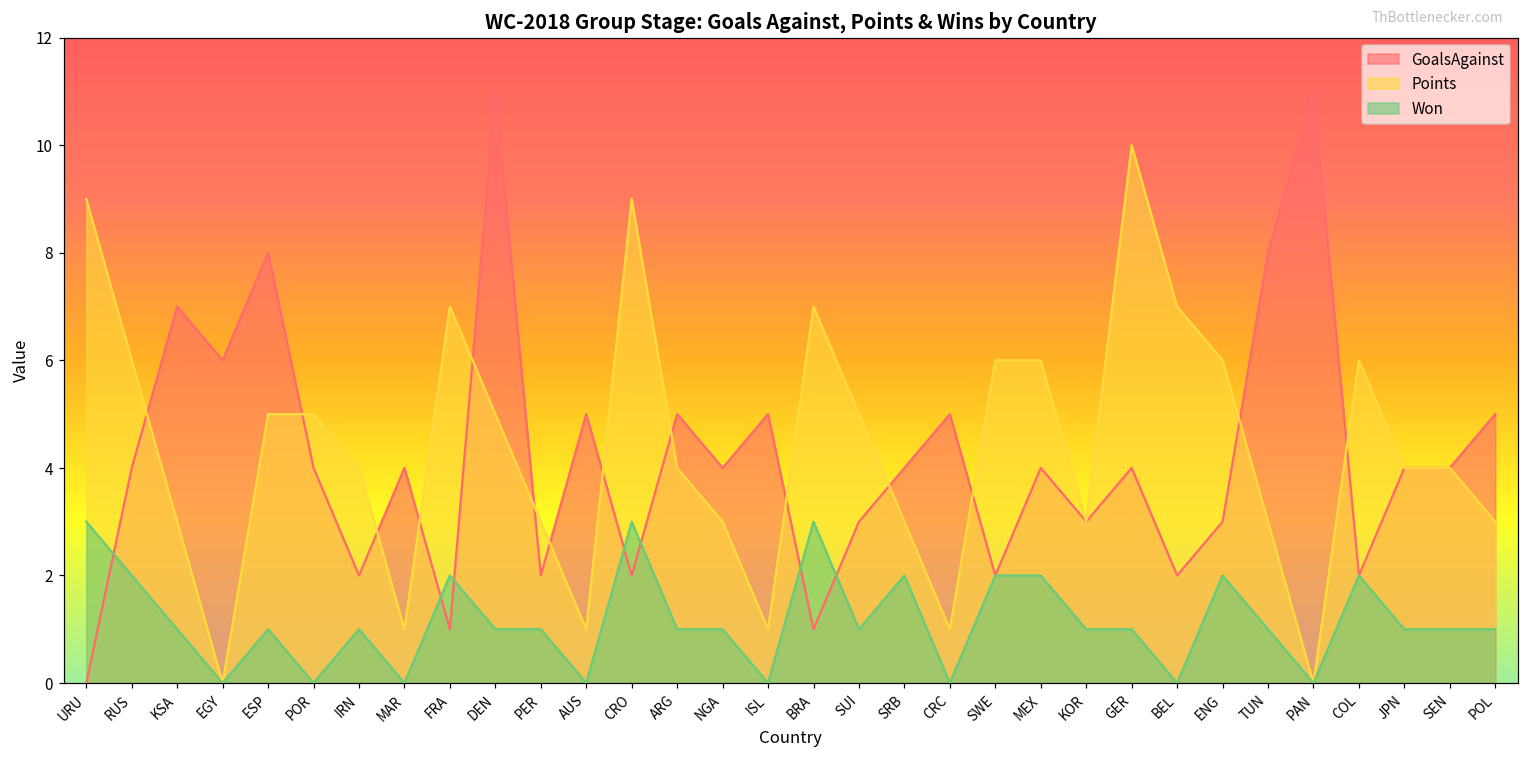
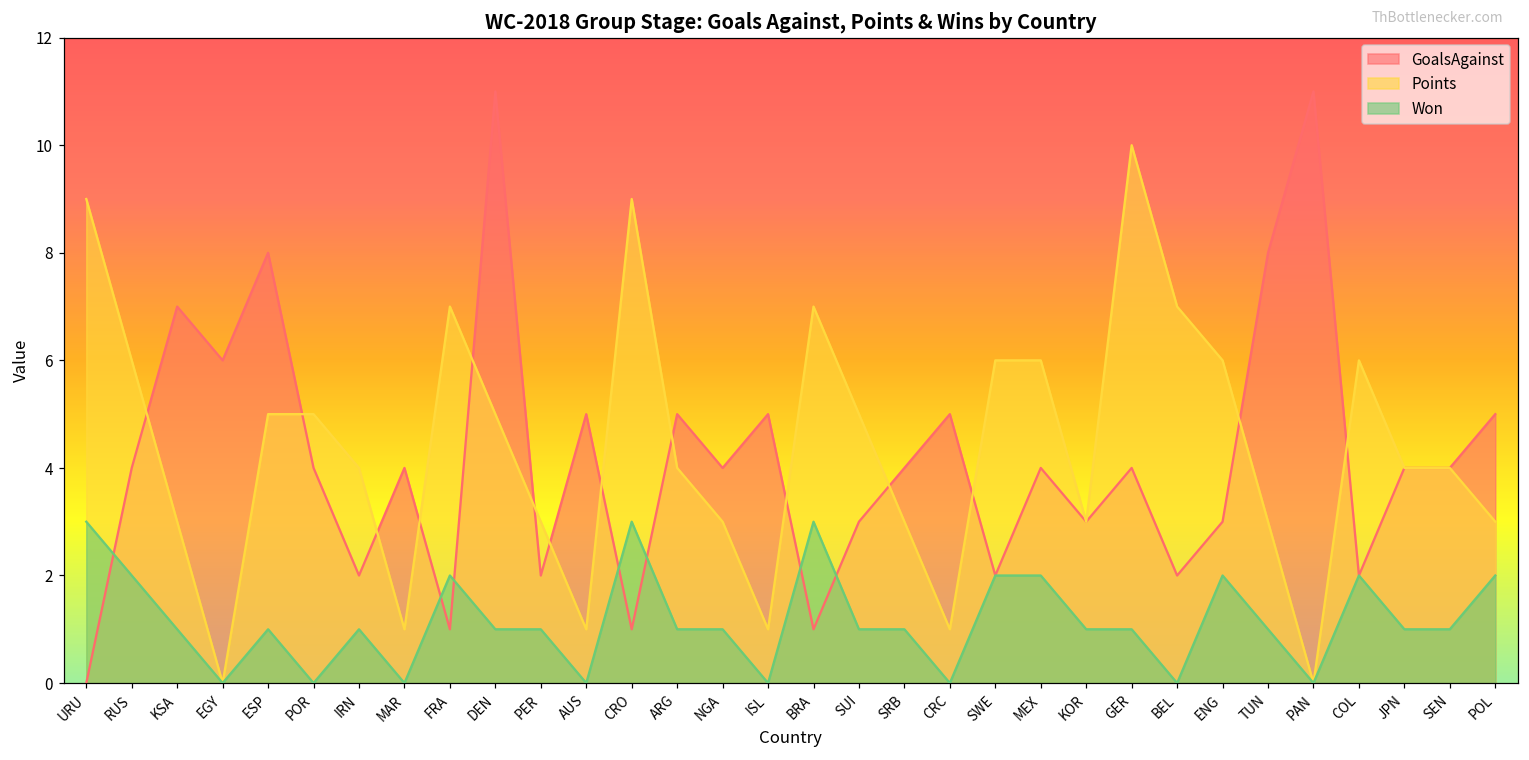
GoalsAgainst, CRO: 2 -> 1
Won, SRB: 2 -> 1
Won, POL: 1 -> 2
